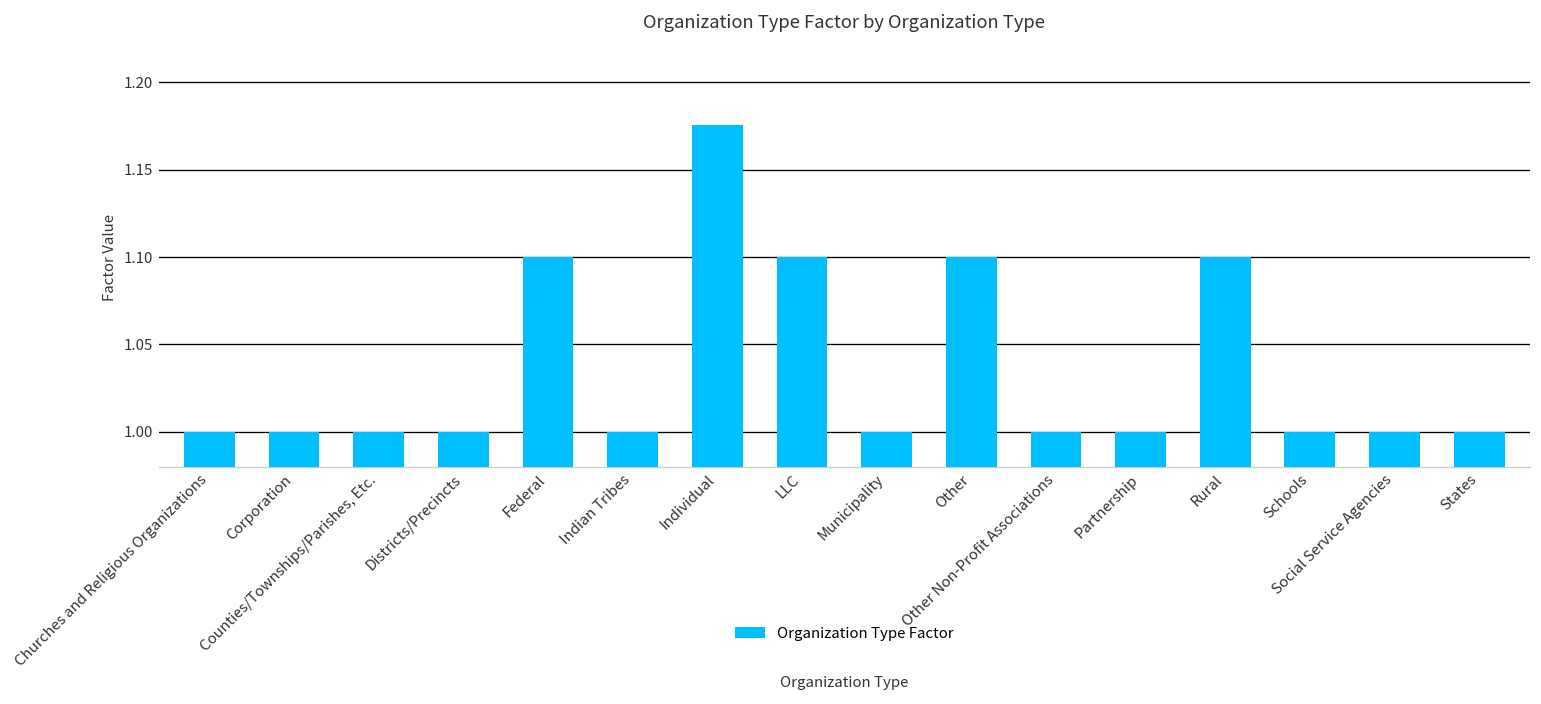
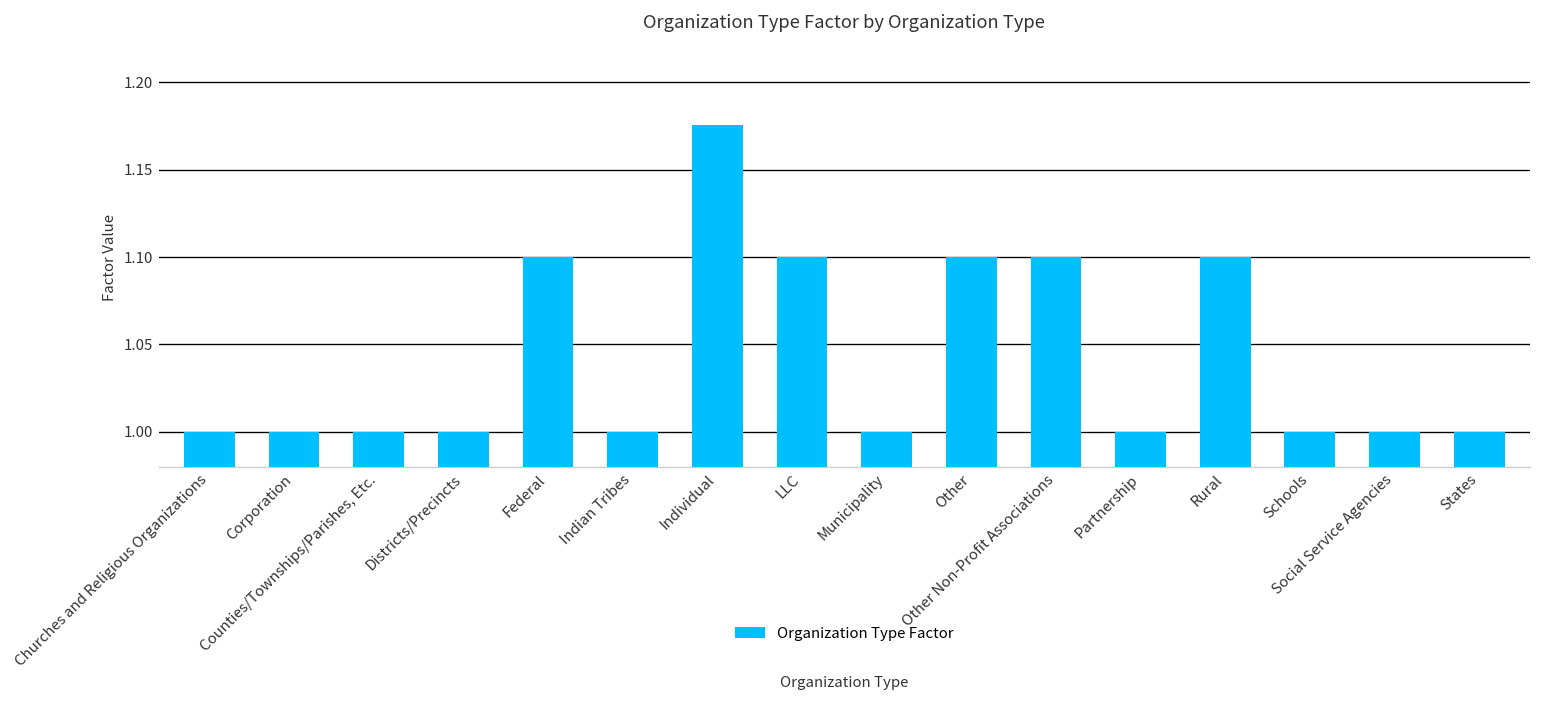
Other Non-Profit Associations: 1.0 -> 1.1
